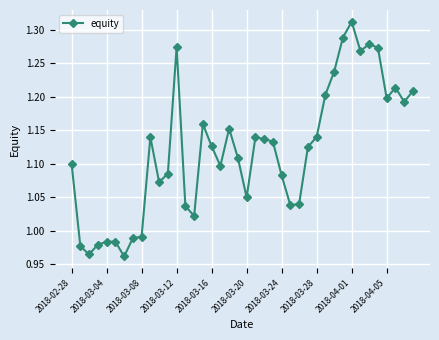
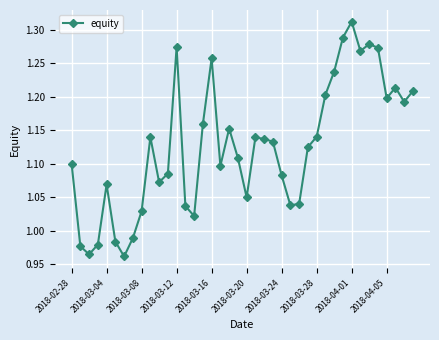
2018-03-04: 0.98 -> 1.07
2018-03-08: 0.99 -> 1.03
2018-03-16: 1.13 -> 1.26
